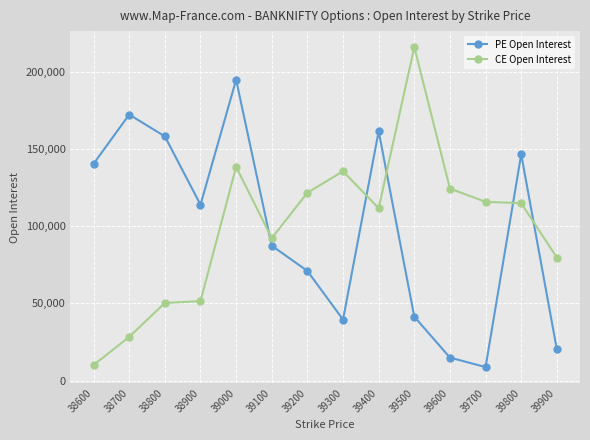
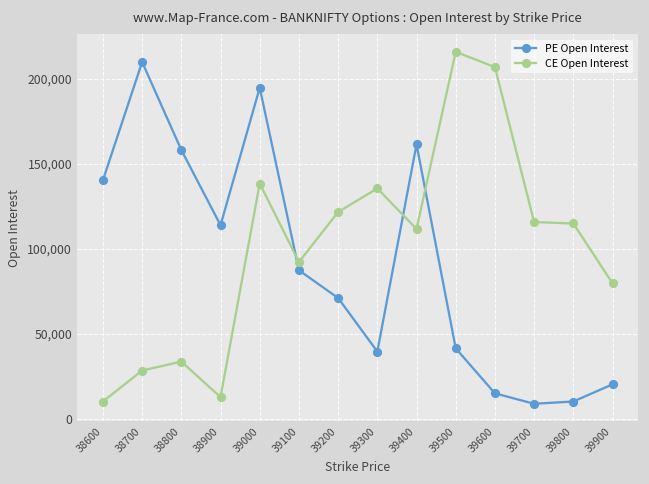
PE Open Interest, 38700: 172,000 -> 210,000
CE Open Interest, 38800: 50,000 -> 34,000
CE Open Interest, 38900: 51,000 -> 13,000
CE Open Interest, 39600: 124,000 -> 207,000
PE Open Interest, 39800: 146,000 -> 10,000
